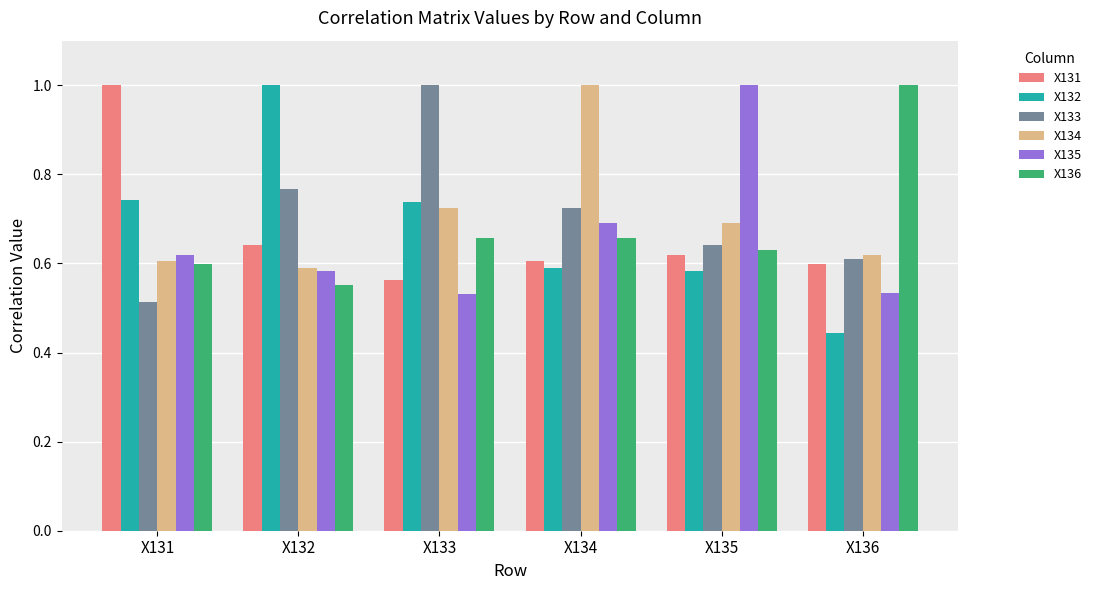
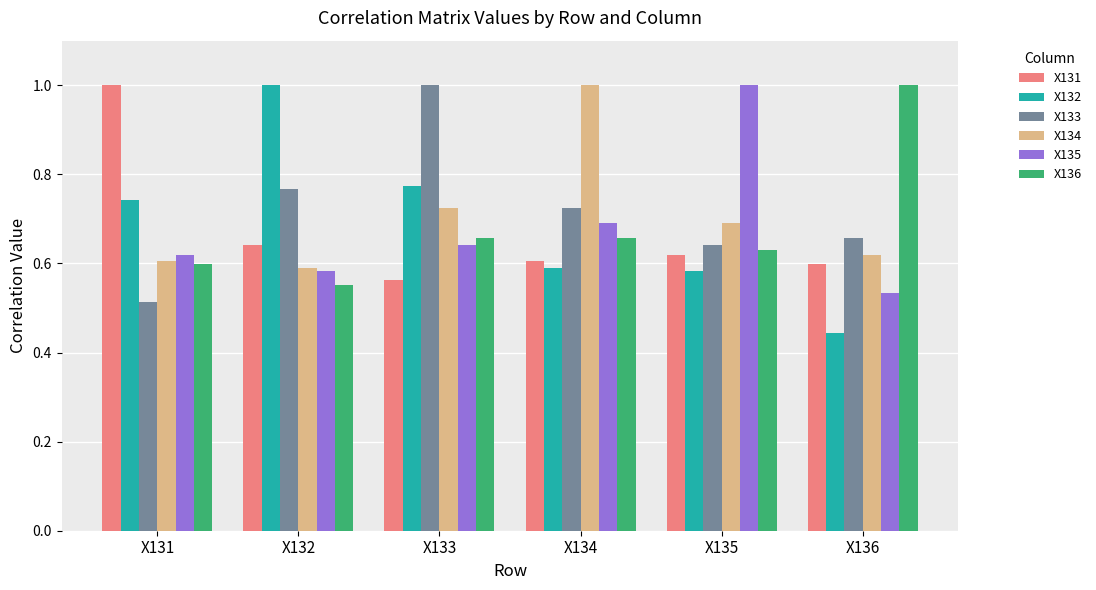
X132, X133: 0.74 -> 0.77
X135, X133: 0.53 -> 0.64
X133, X136: 0.61 -> 0.66
